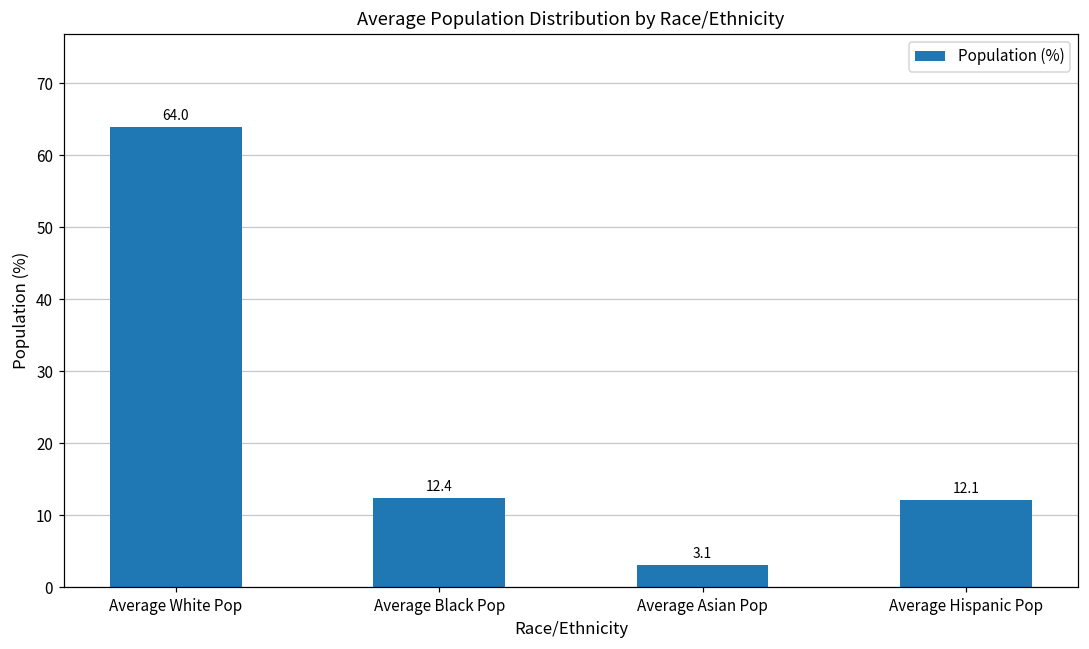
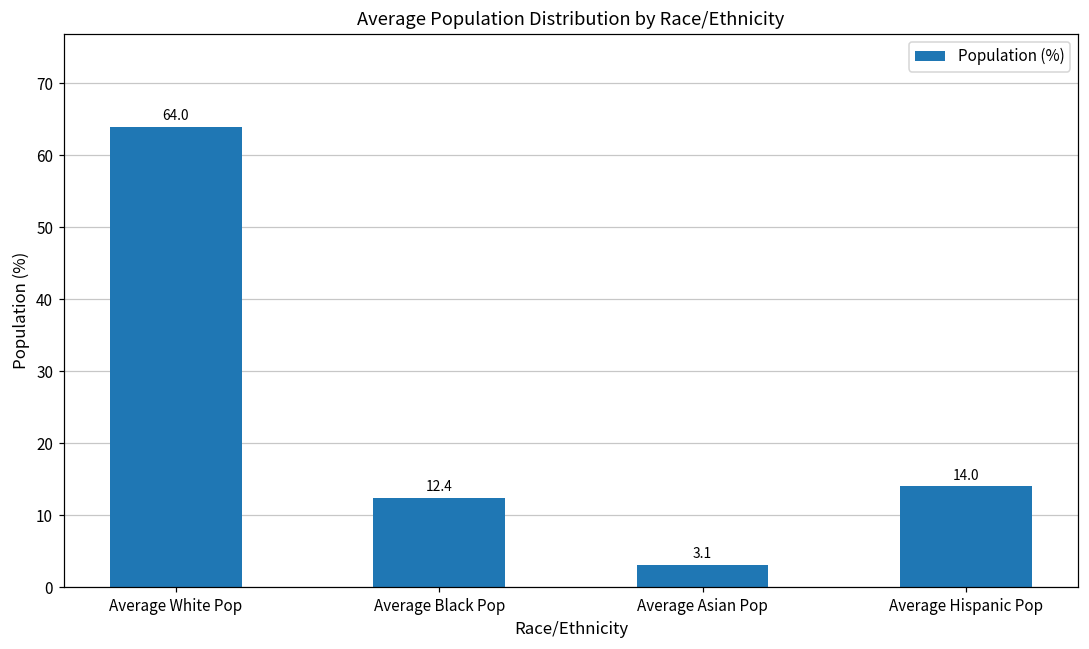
Average Hispanic Pop: 12.1 -> 14.0
